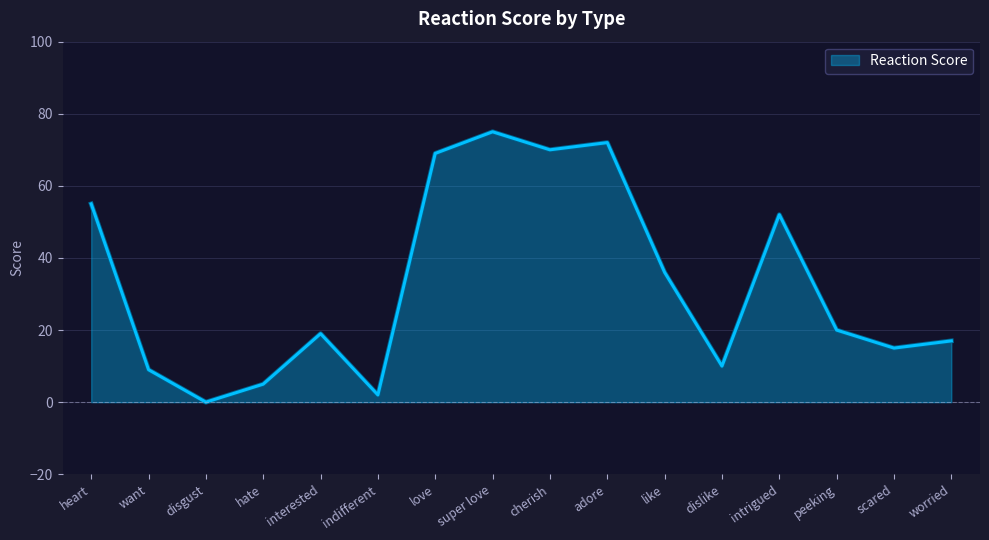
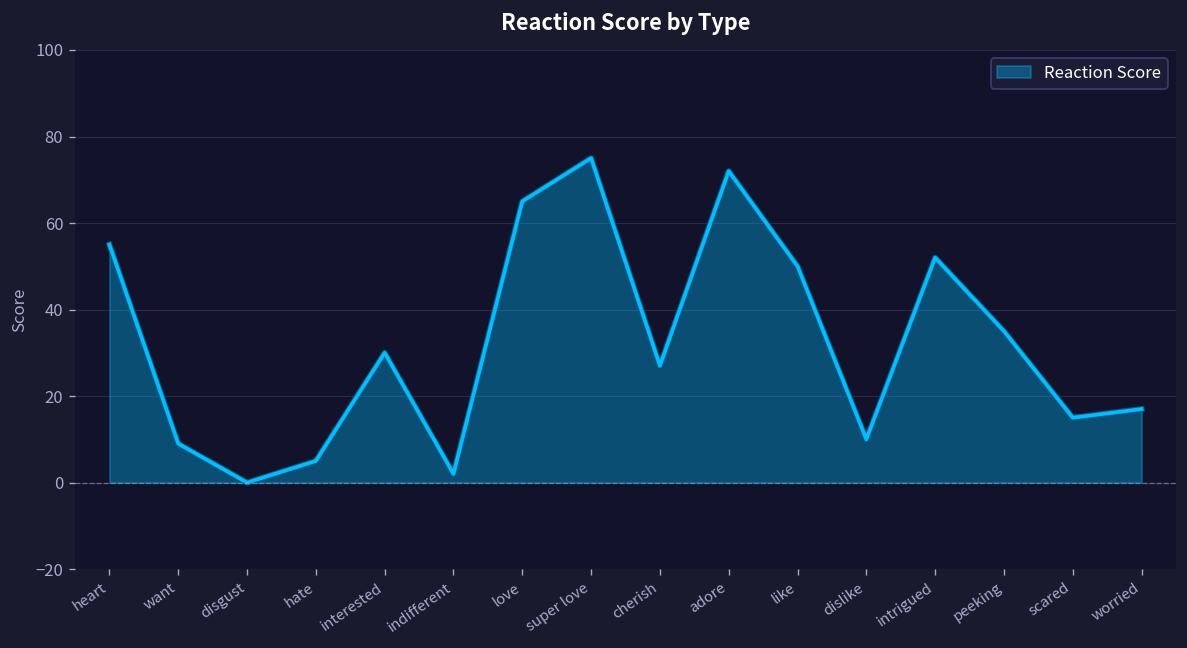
interested: 19 -> 30
love: 69 -> 65
cherish: 70 -> 27
like: 36 -> 50
peeking: 20 -> 35
